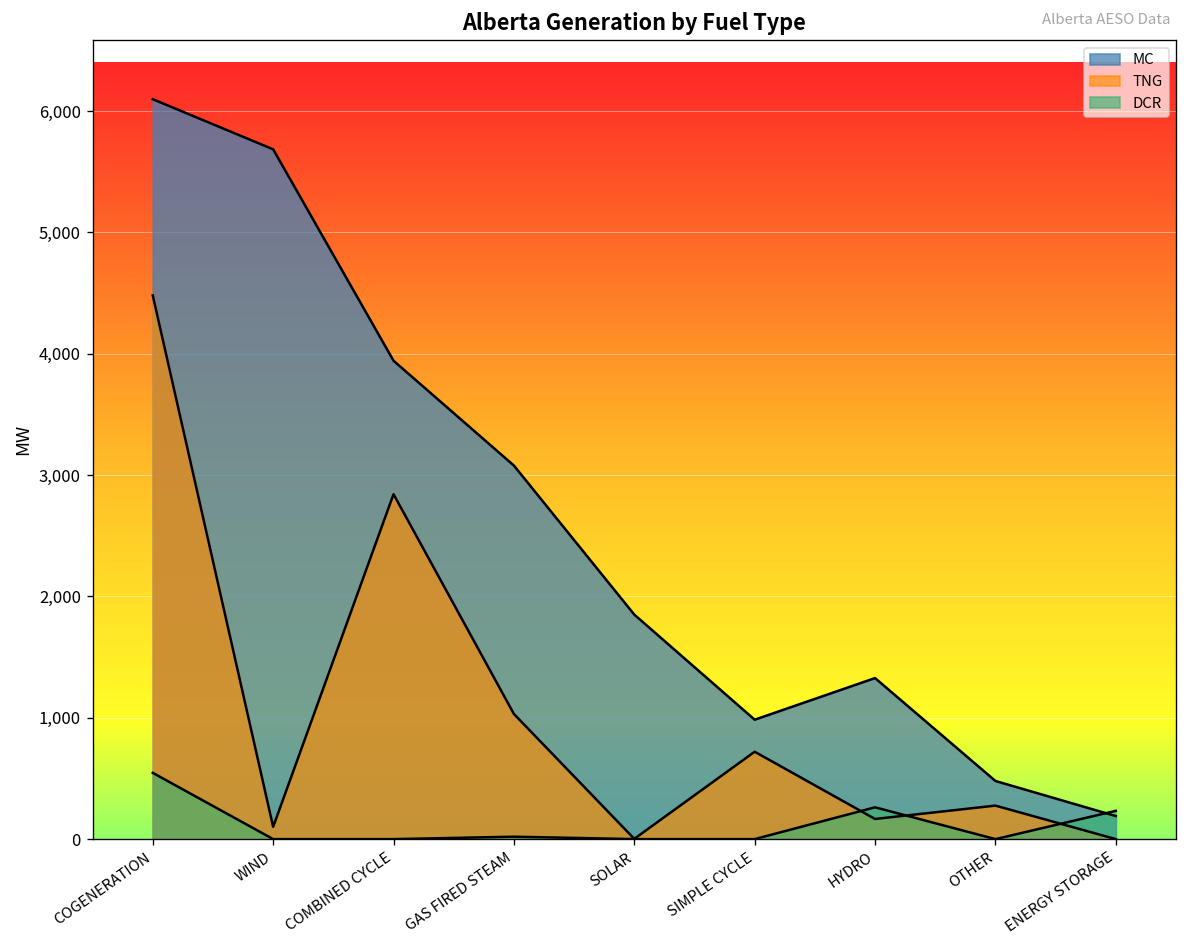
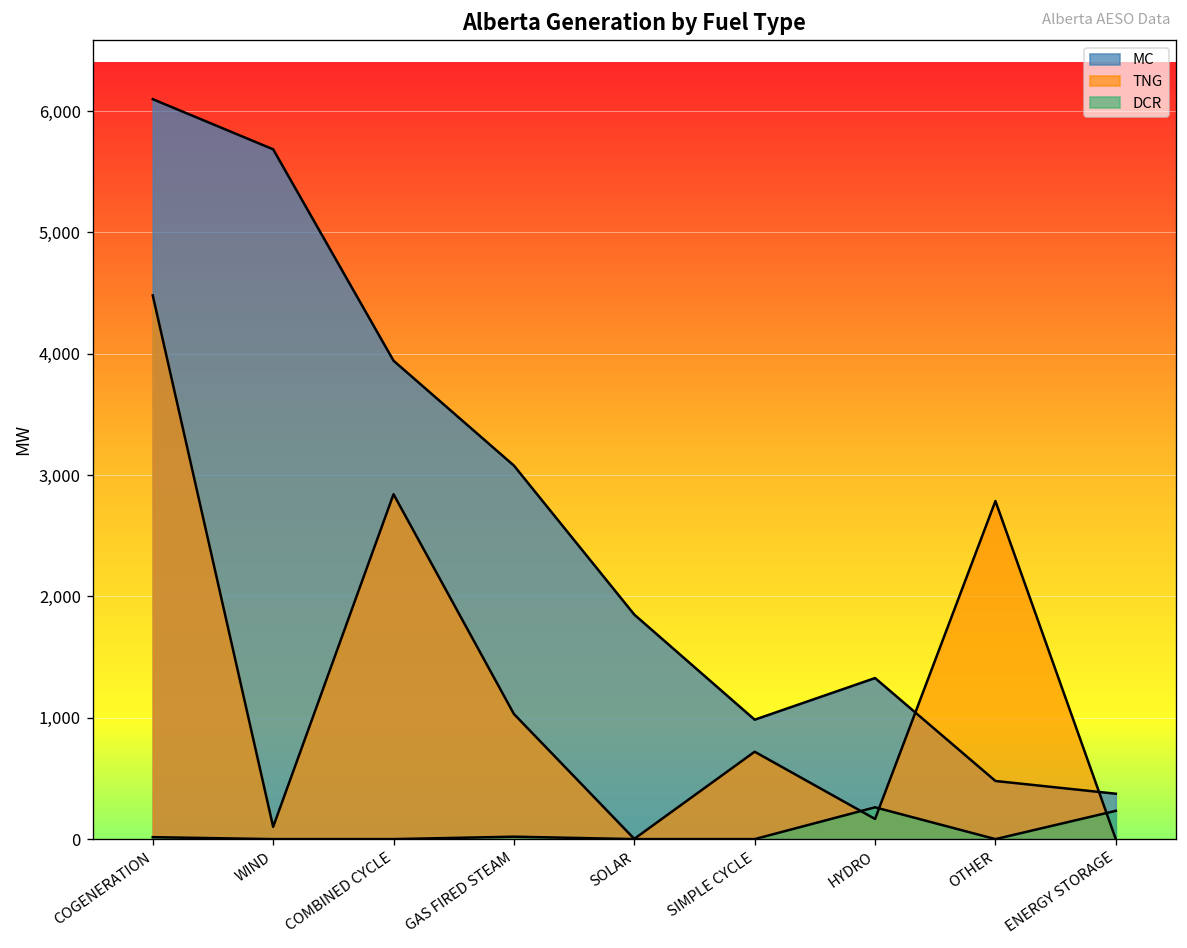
DCR, COGENERATION: 550 -> 20
TNG, OTHER: 280 -> 2,790
MC, ENERGY STORAGE: 190 -> 370
